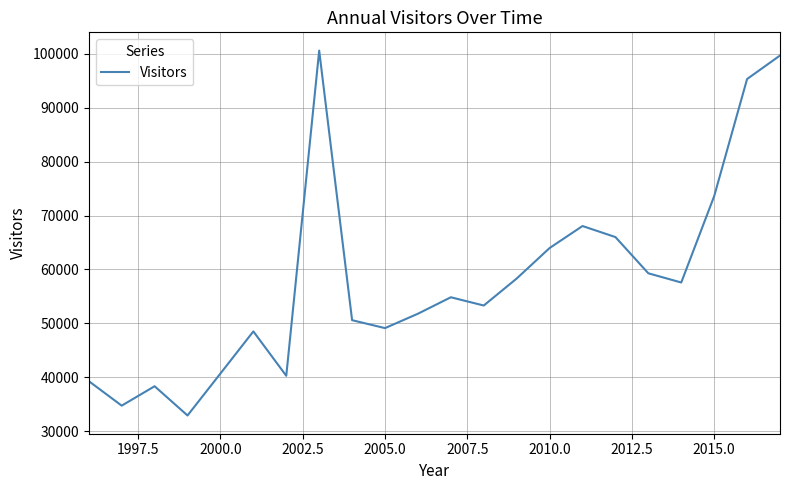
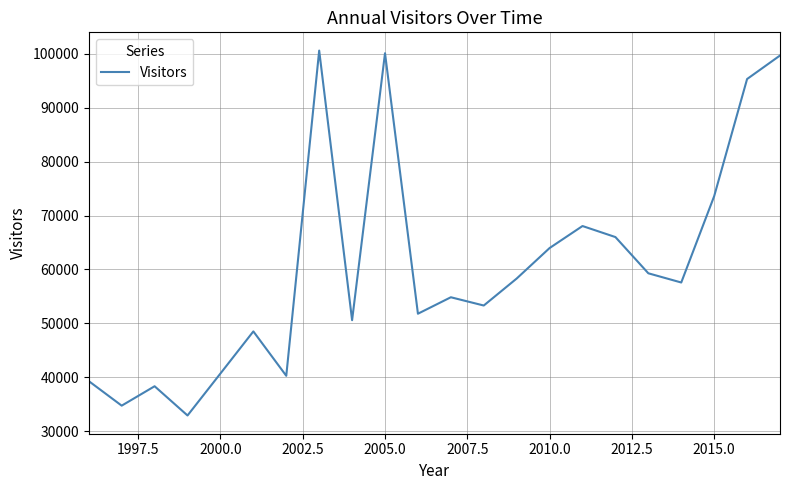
2005.0: 49000 -> 100000
